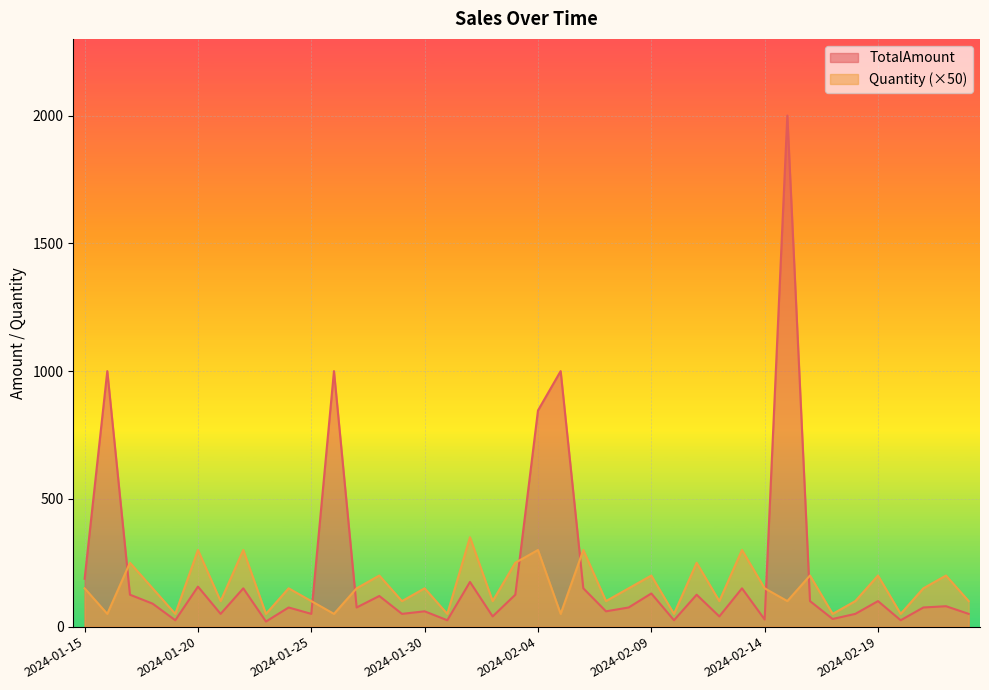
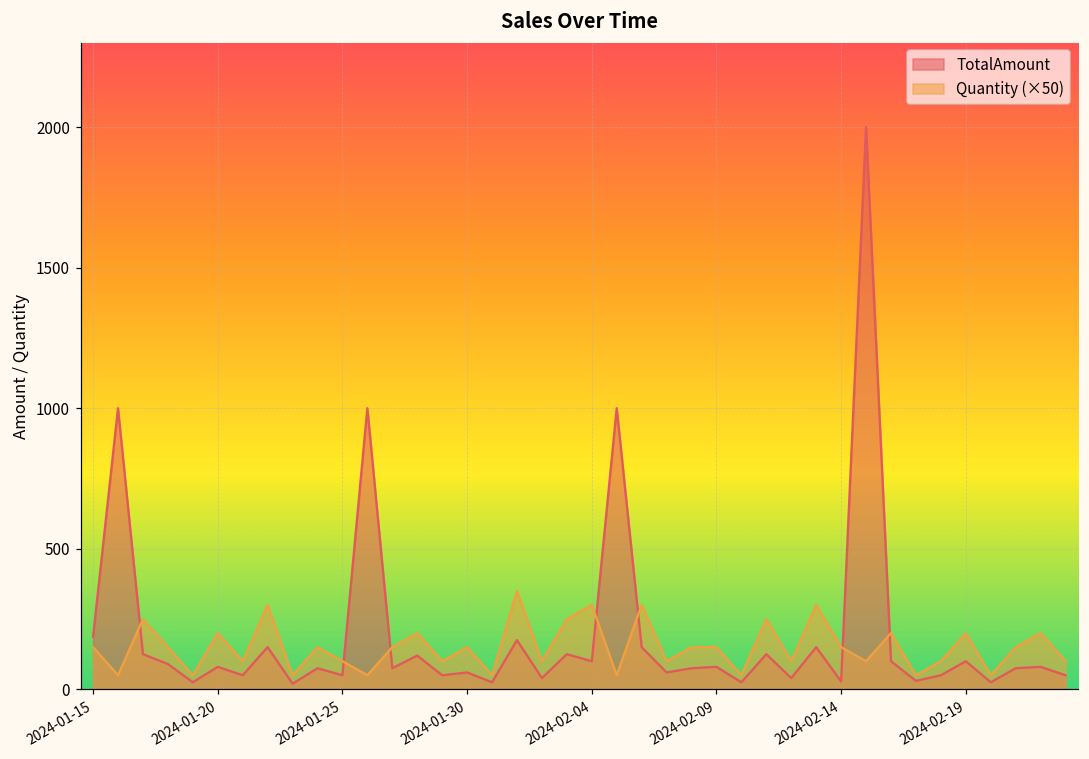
TotalAmount, 2024-01-20: 160 -> 80
Quantity (×50), 2024-01-20: 300 -> 200
TotalAmount, 2024-02-04: 850 -> 100
TotalAmount, 2024-02-09: 130 -> 80
Quantity (×50), 2024-02-09: 200 -> 150
